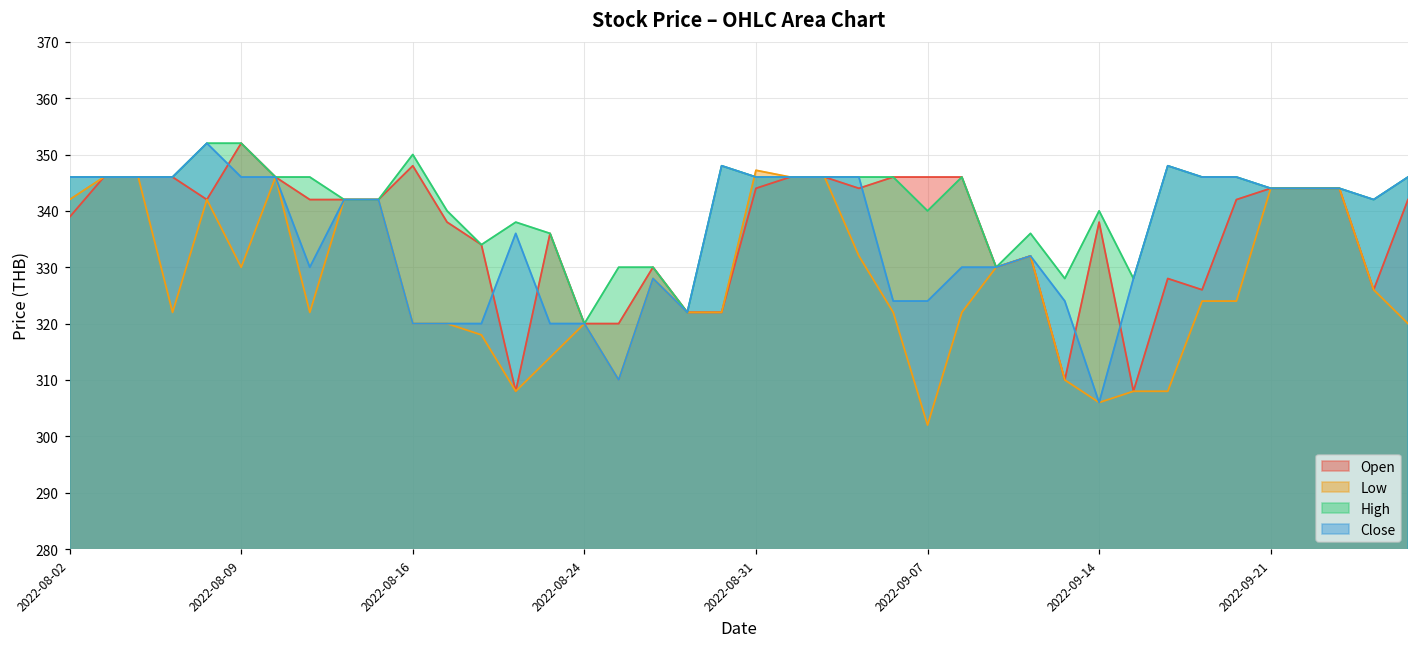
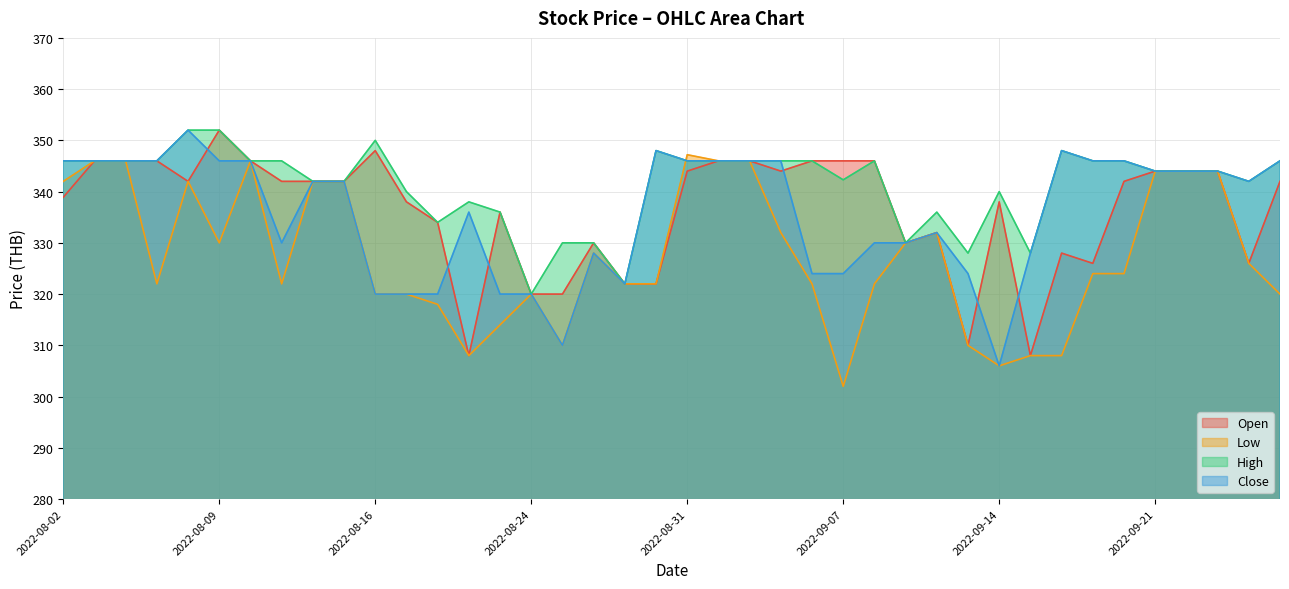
High, 2022-09-07: 340 -> 342
